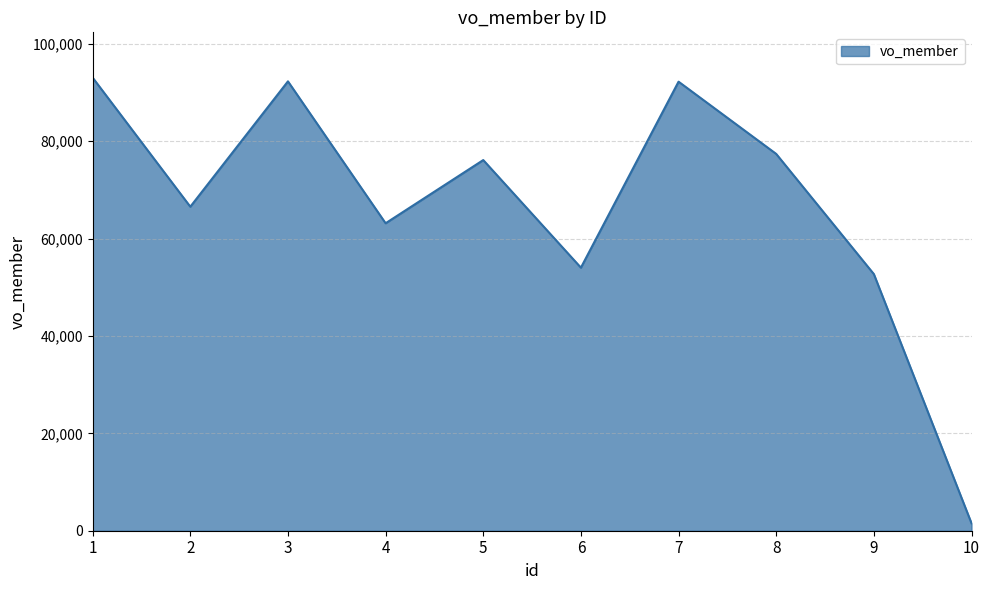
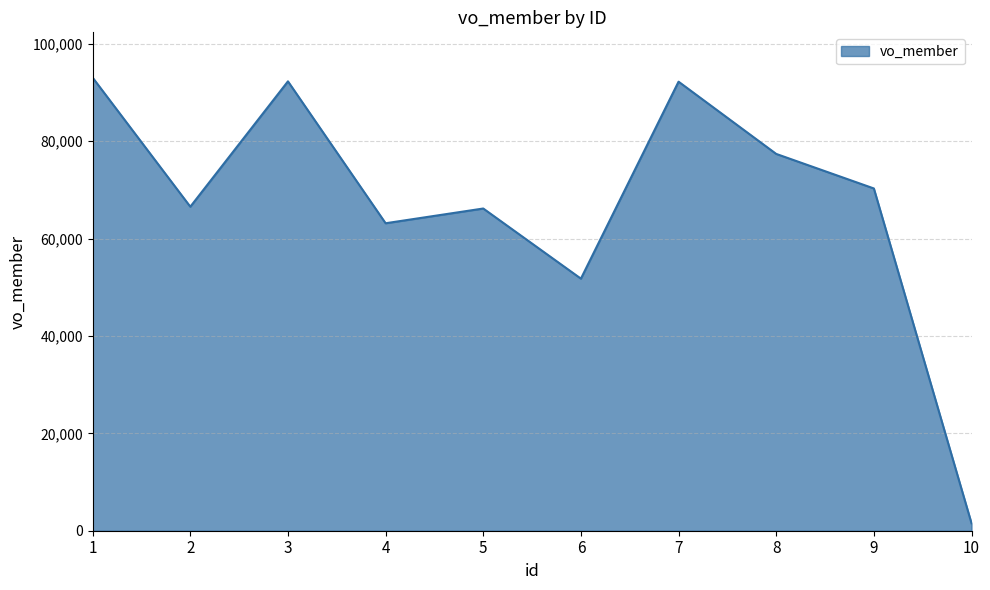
5: 76,000 -> 66,000
6: 54,000 -> 52,000
9: 53,000 -> 70,000
